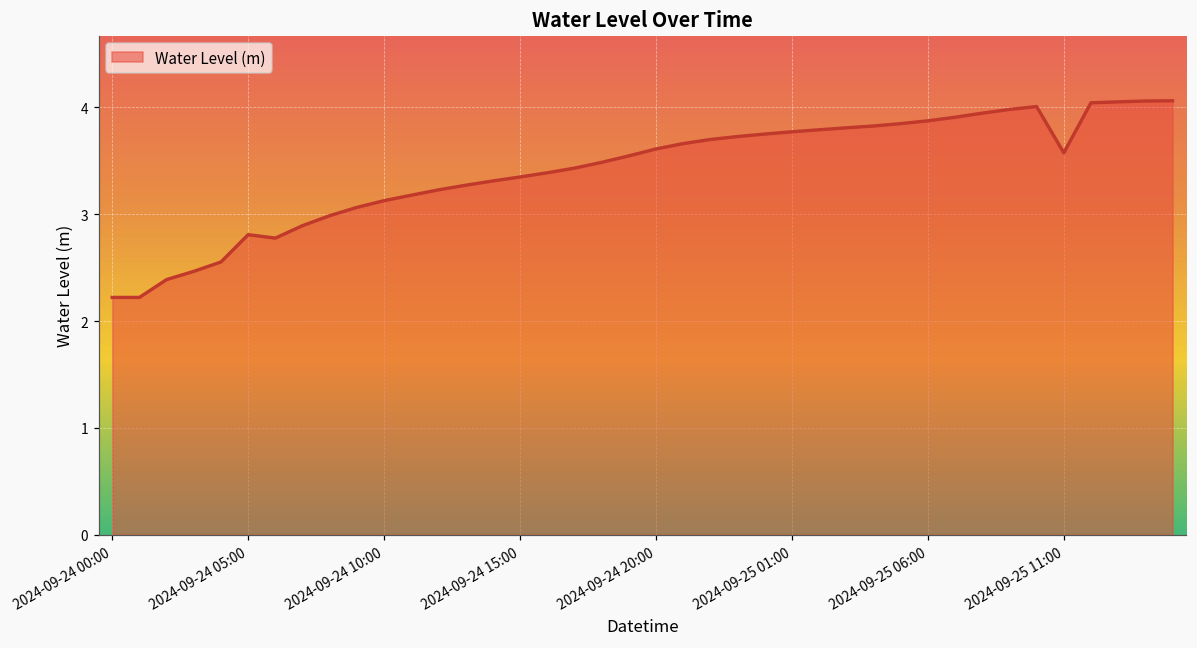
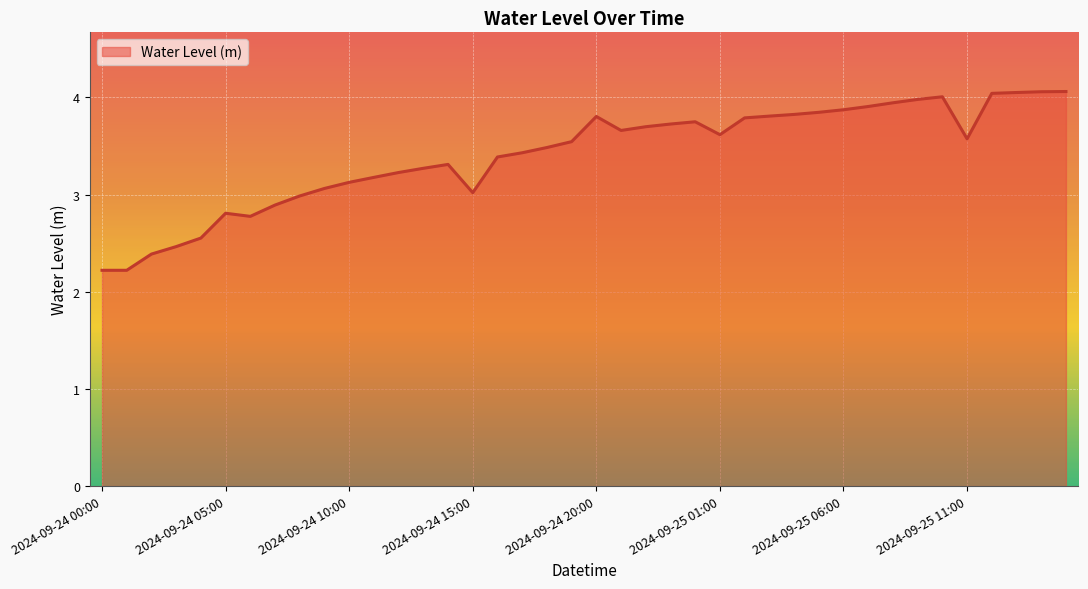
2024-09-24 15:00: 3.3 -> 3.0
2024-09-24 20:00: 3.6 -> 3.8
2024-09-25 01:00: 3.8 -> 3.6
